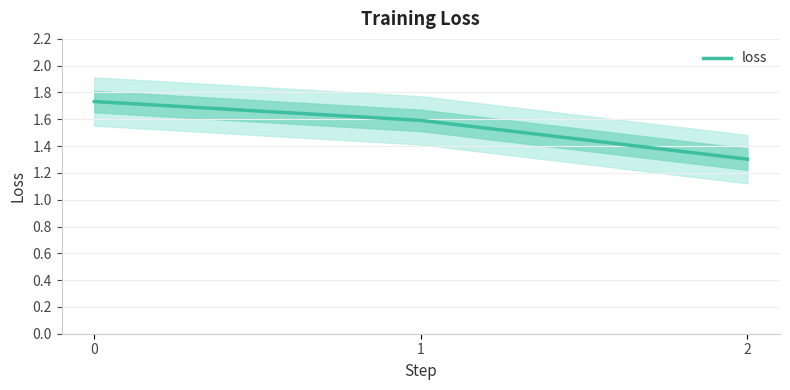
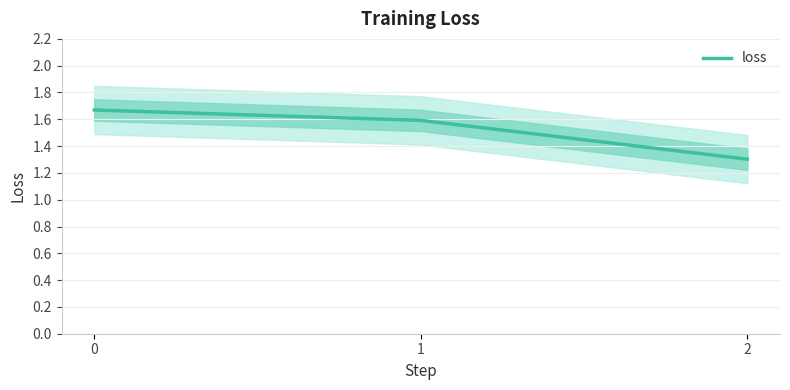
loss, 0: 1.73 -> 1.67
